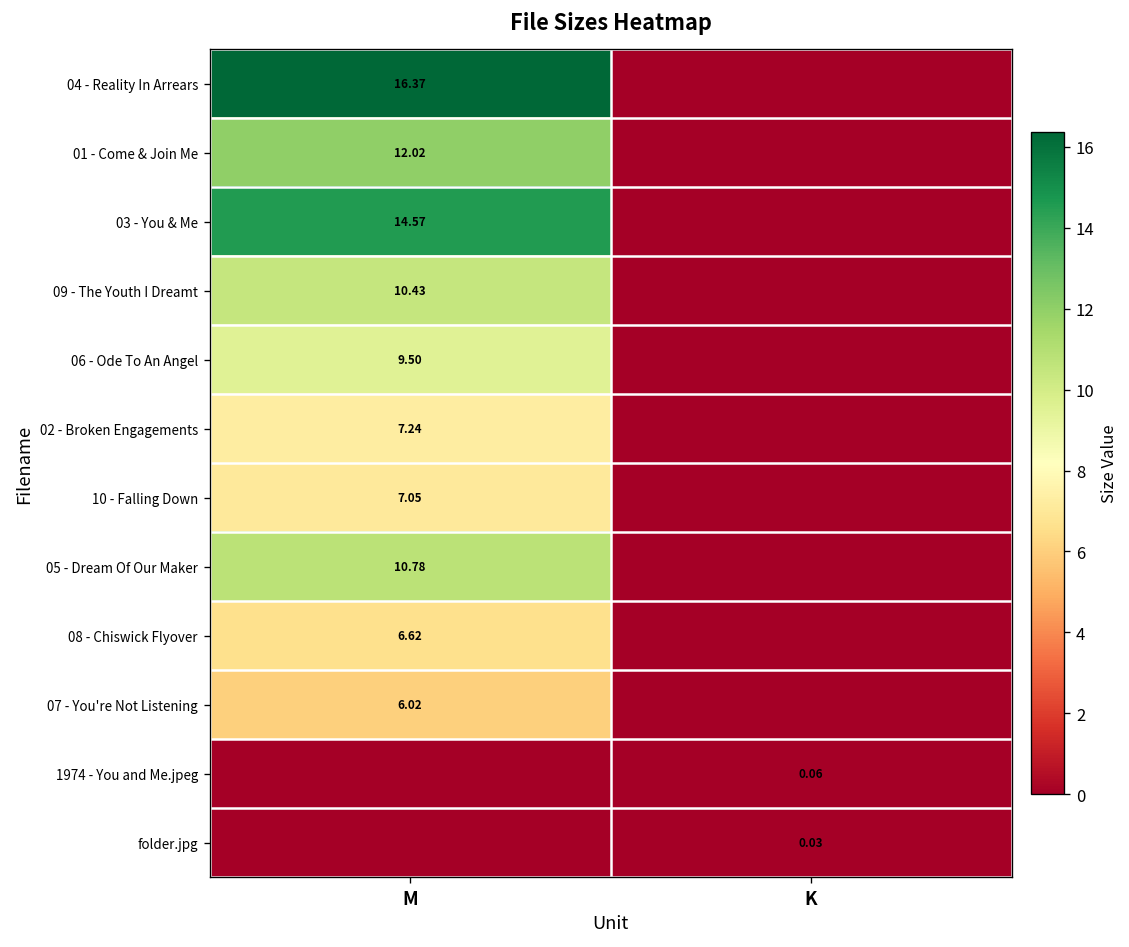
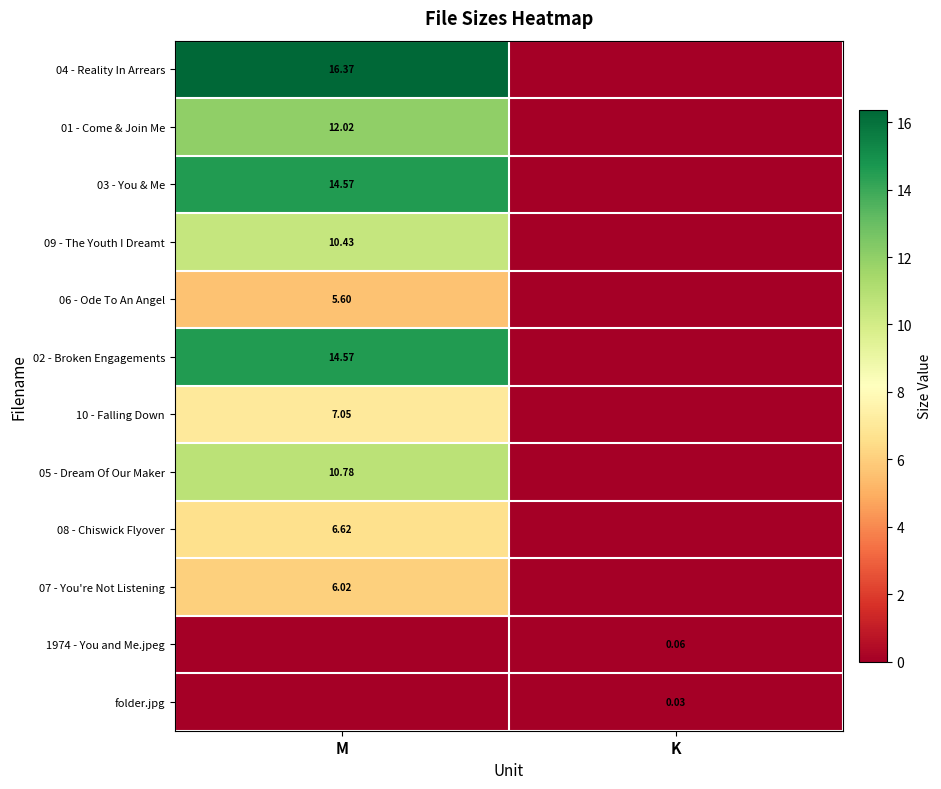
06 - Ode To An Angel, M: 9.50 -> 5.60
02 - Broken Engagements, M: 7.24 -> 14.57
